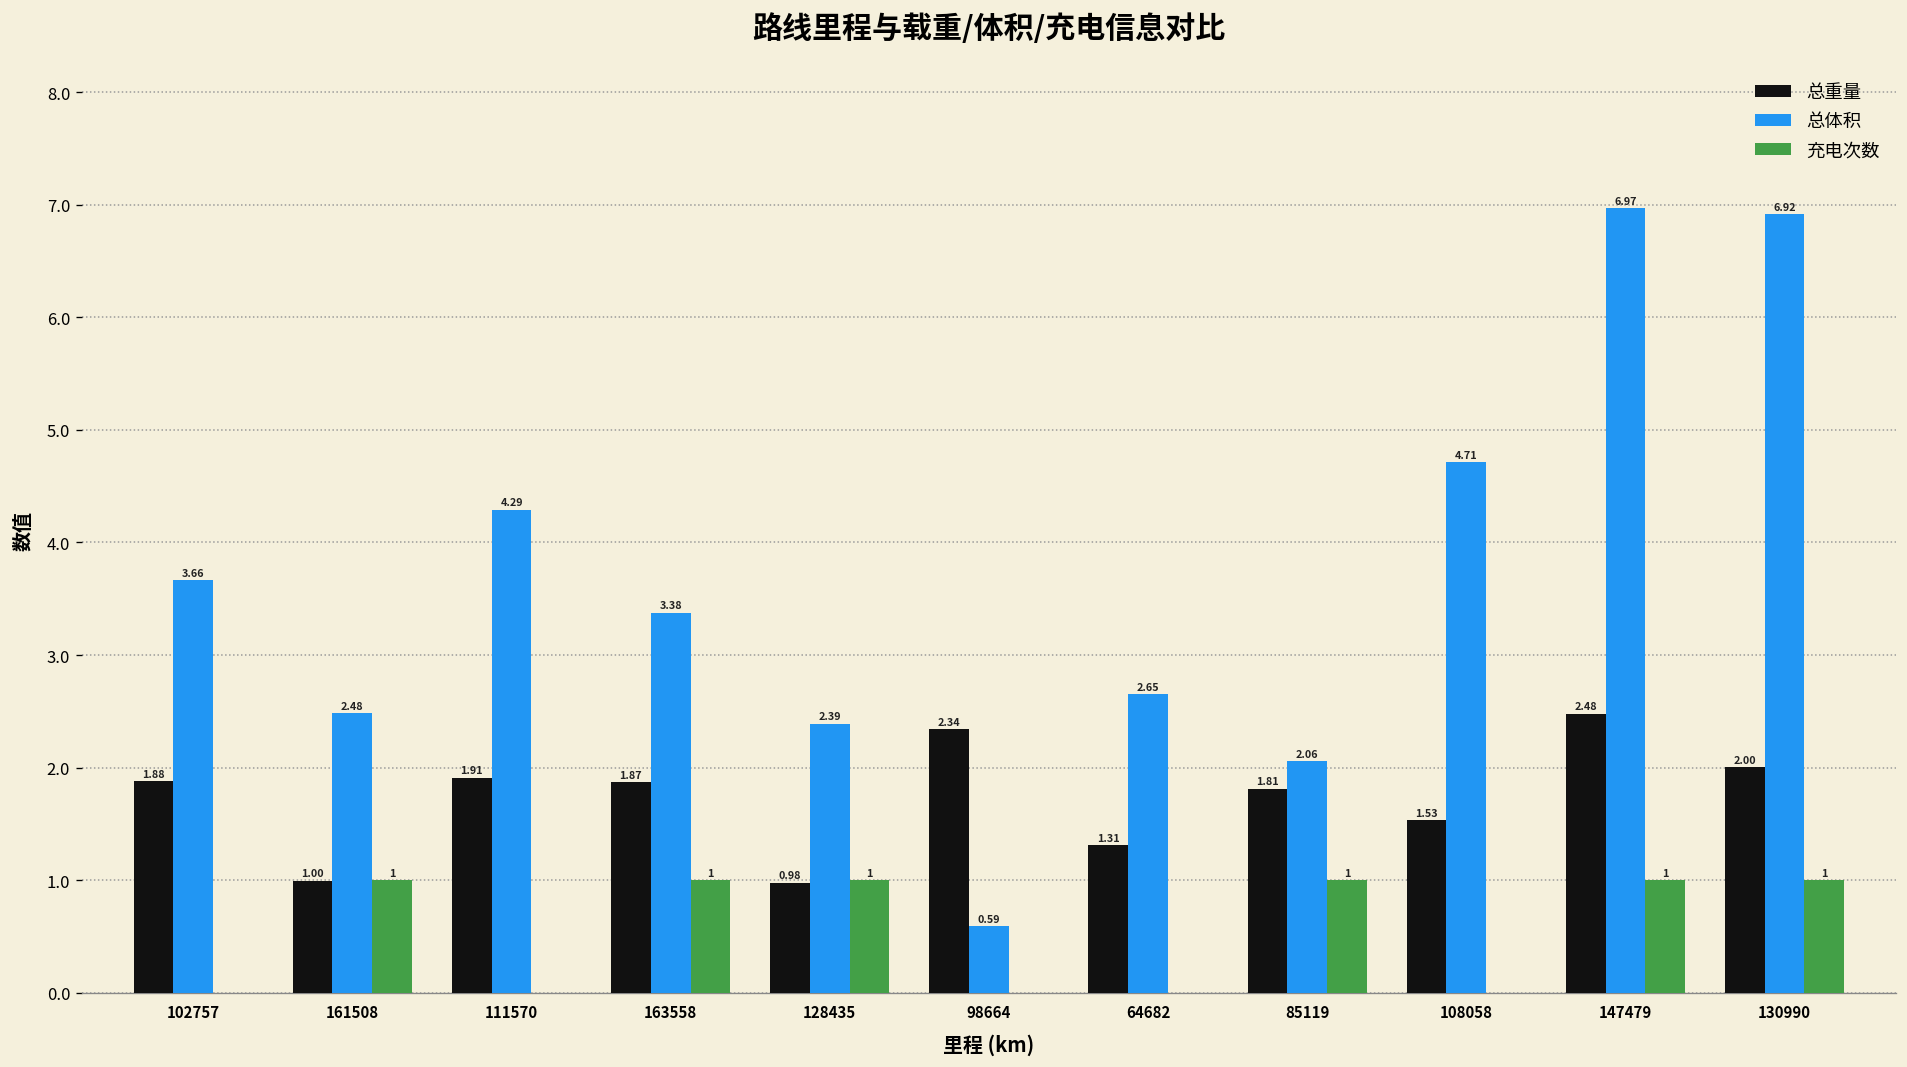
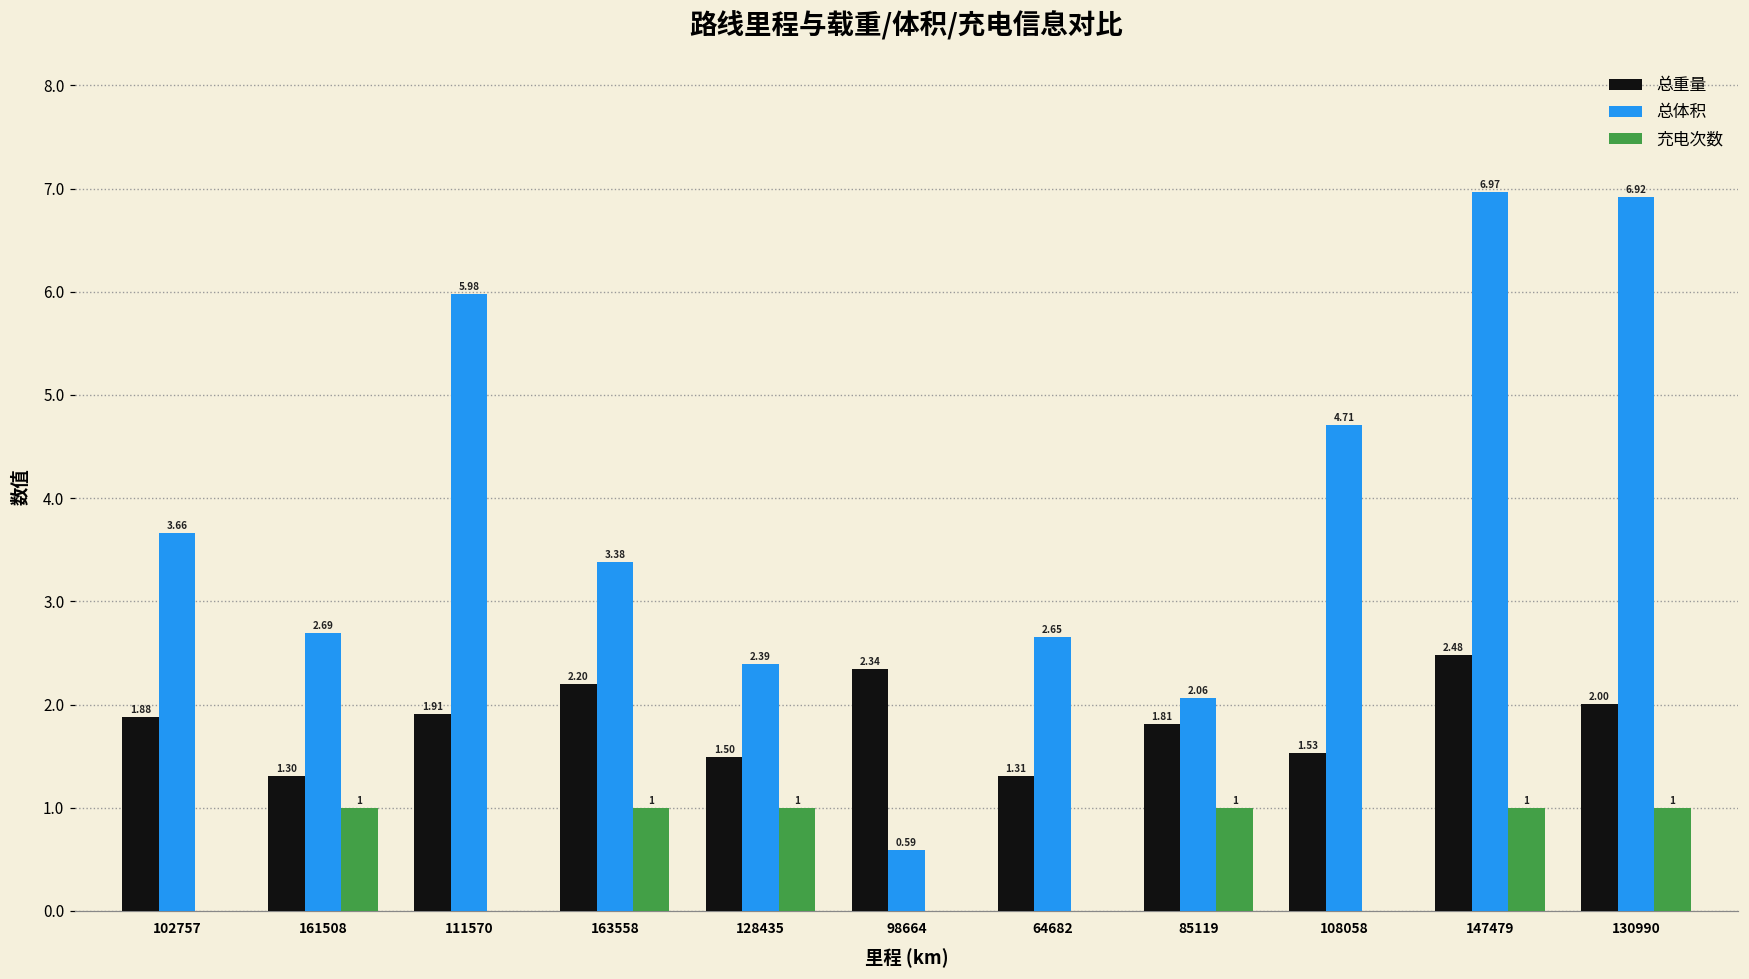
总重量, 161508: 1.00 -> 1.30
总体积, 161508: 2.48 -> 2.69
总体积, 111570: 4.29 -> 5.98
总重量, 163558: 1.87 -> 2.20
总重量, 128435: 0.98 -> 1.50
